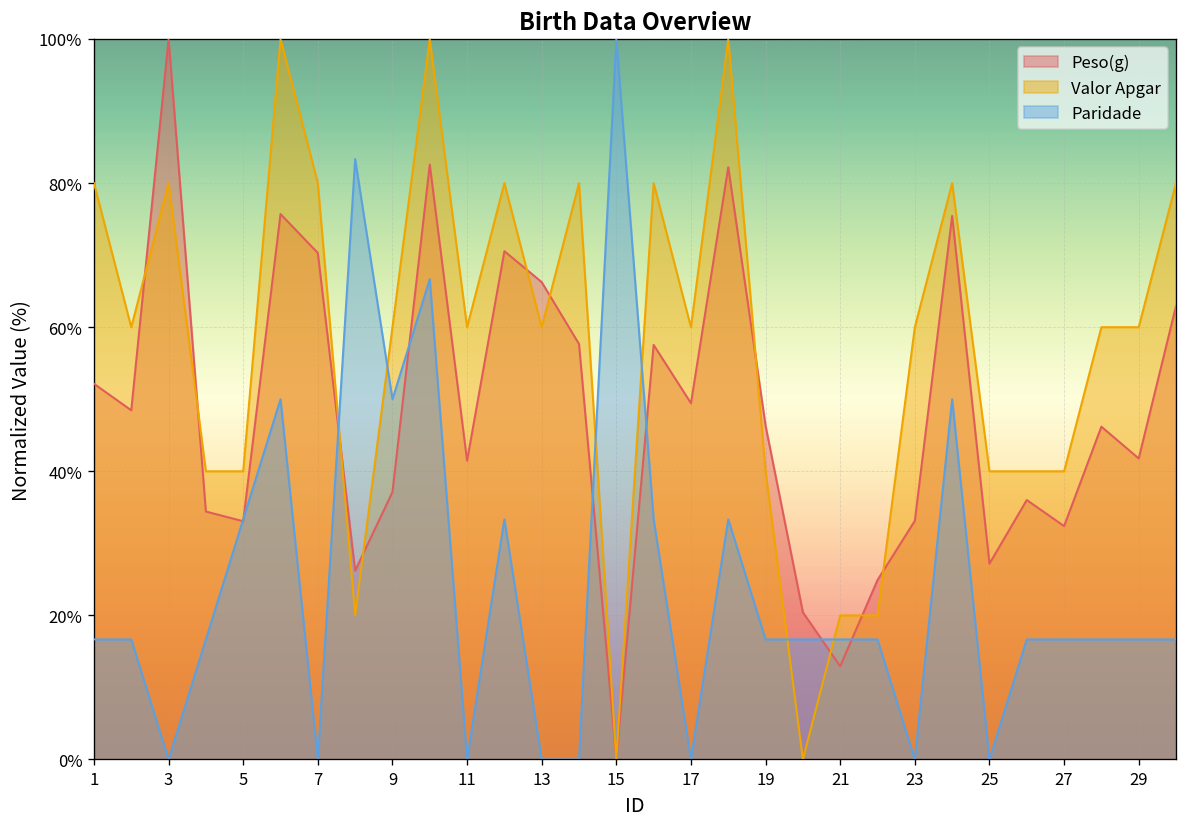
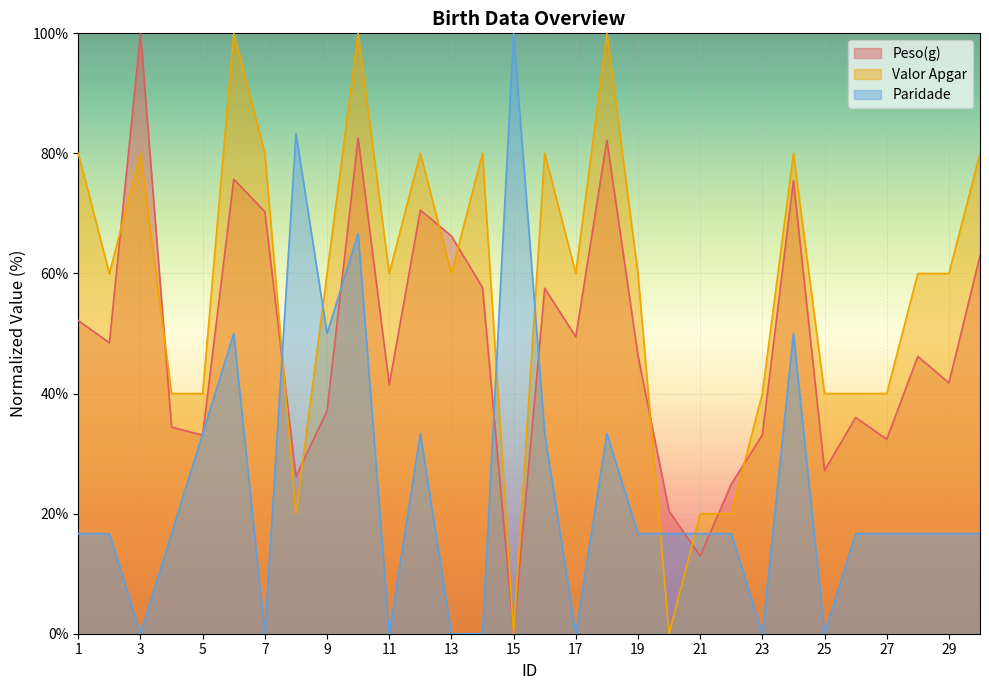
Valor Apgar, 19: 40% -> 60%
Valor Apgar, 23: 60% -> 40%
